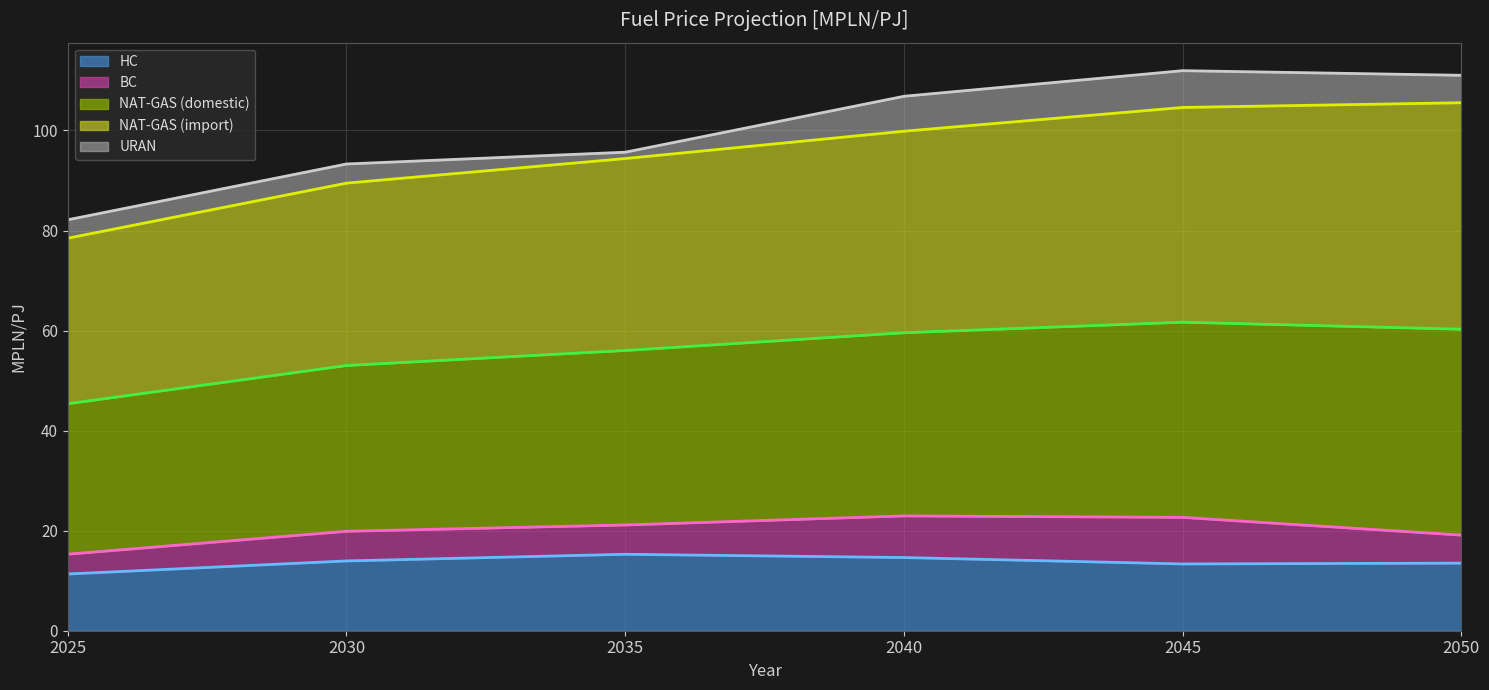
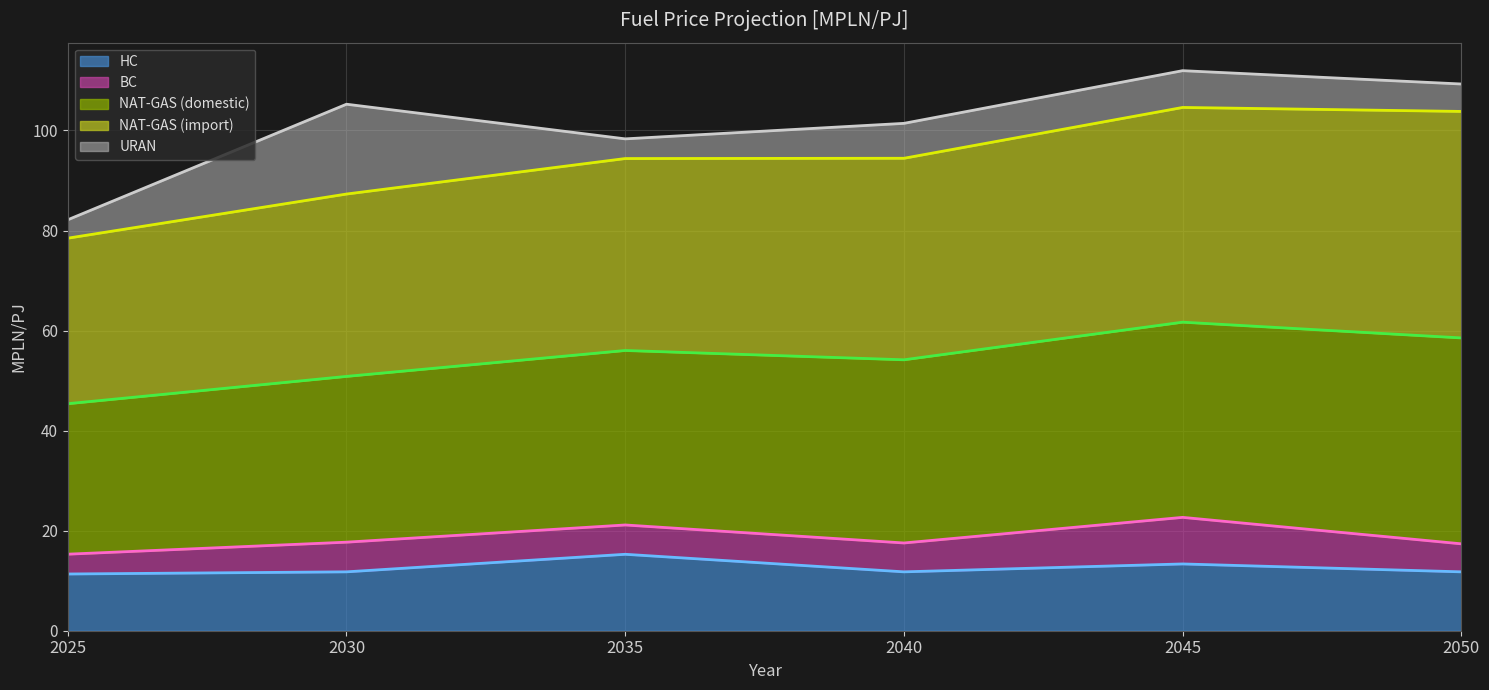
HC, 2030: 14 -> 12
URAN, 2030: 4 -> 18
URAN, 2035: 1 -> 4
HC, 2040: 15 -> 12
BC, 2040: 8 -> 6
HC, 2050: 14 -> 12
